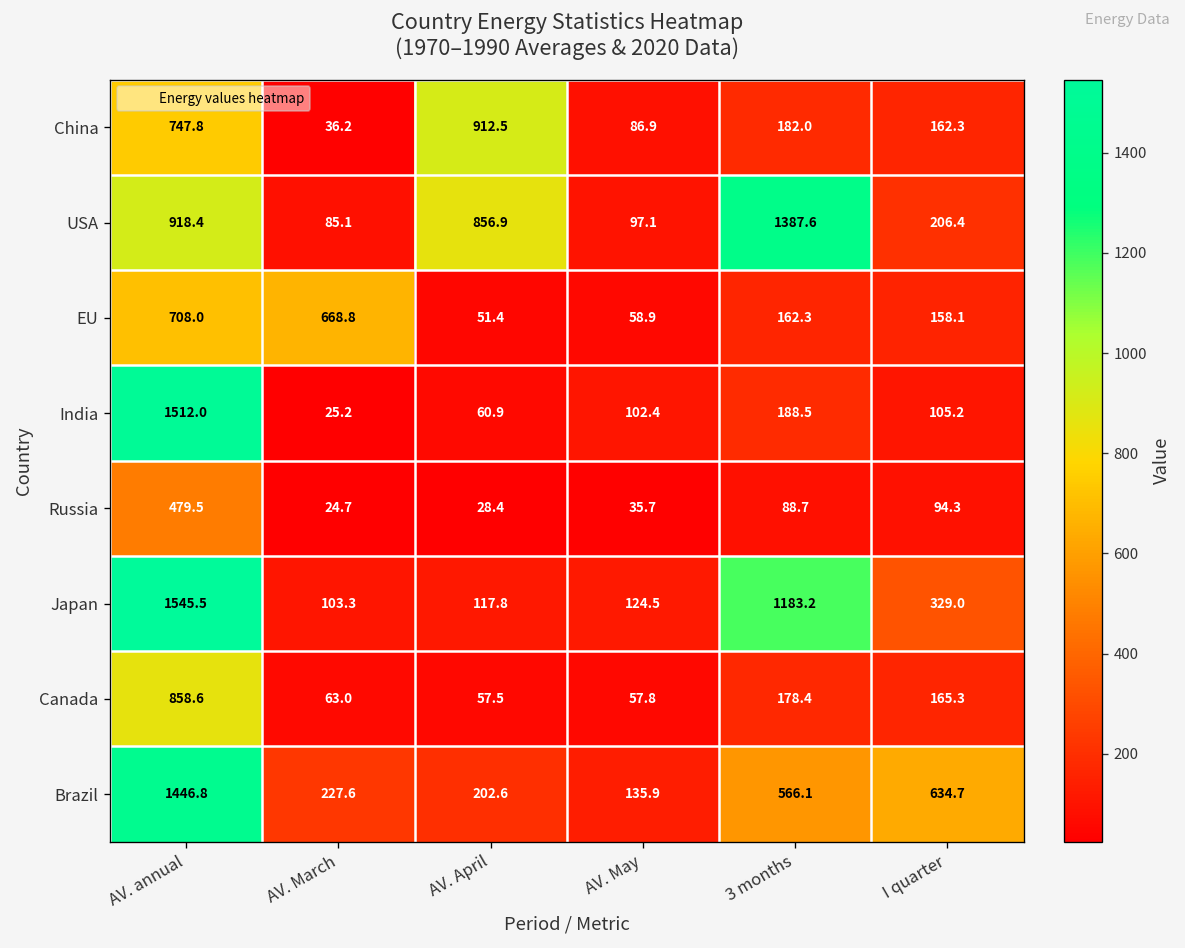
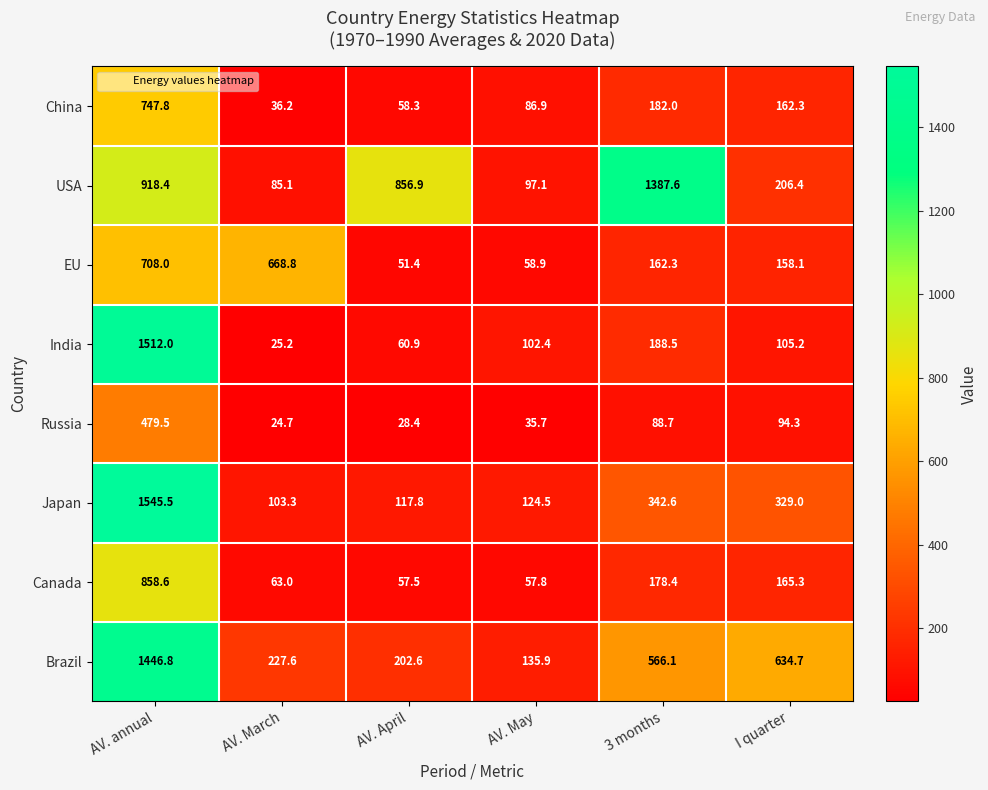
China, AV. April: 912.5 -> 58.3
Japan, 3 months: 1183.2 -> 342.6
